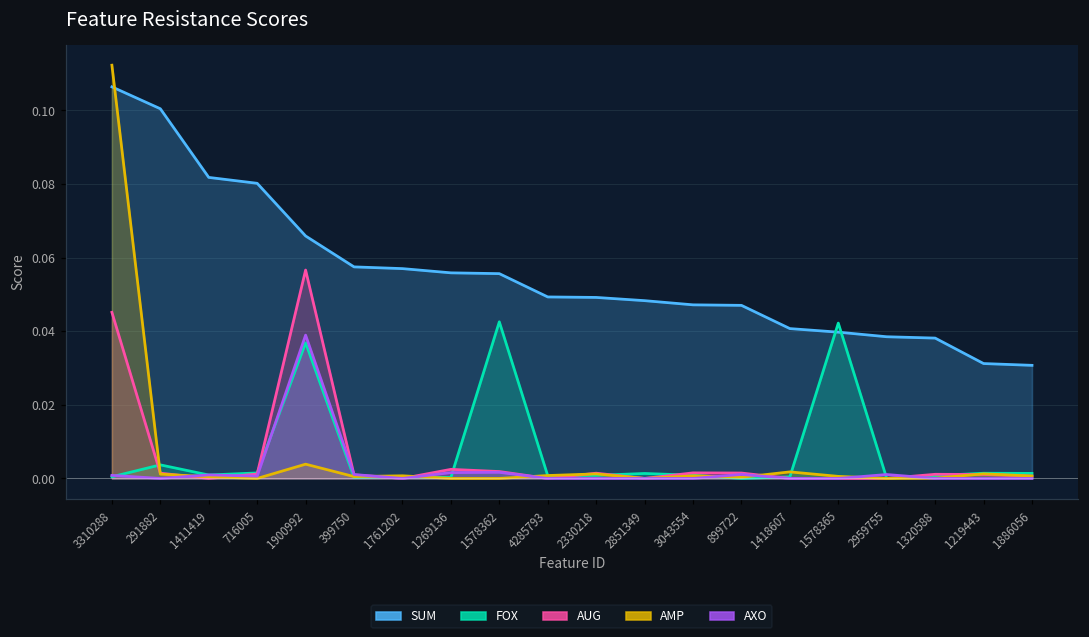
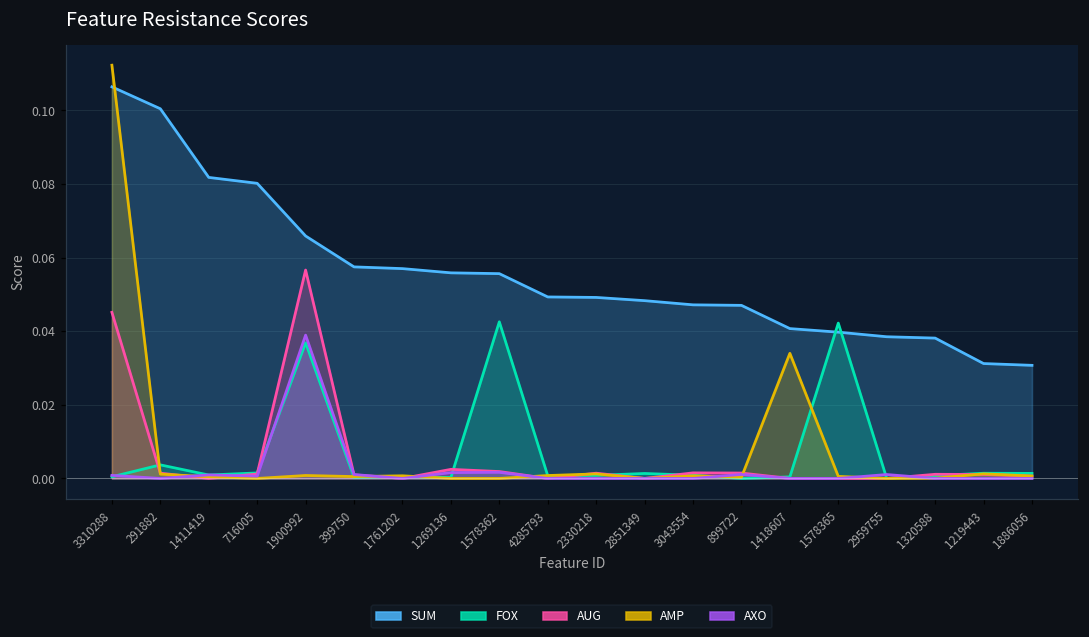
AMP, 1900992: 0.004 -> 0.001
AMP, 1418607: 0.002 -> 0.034
